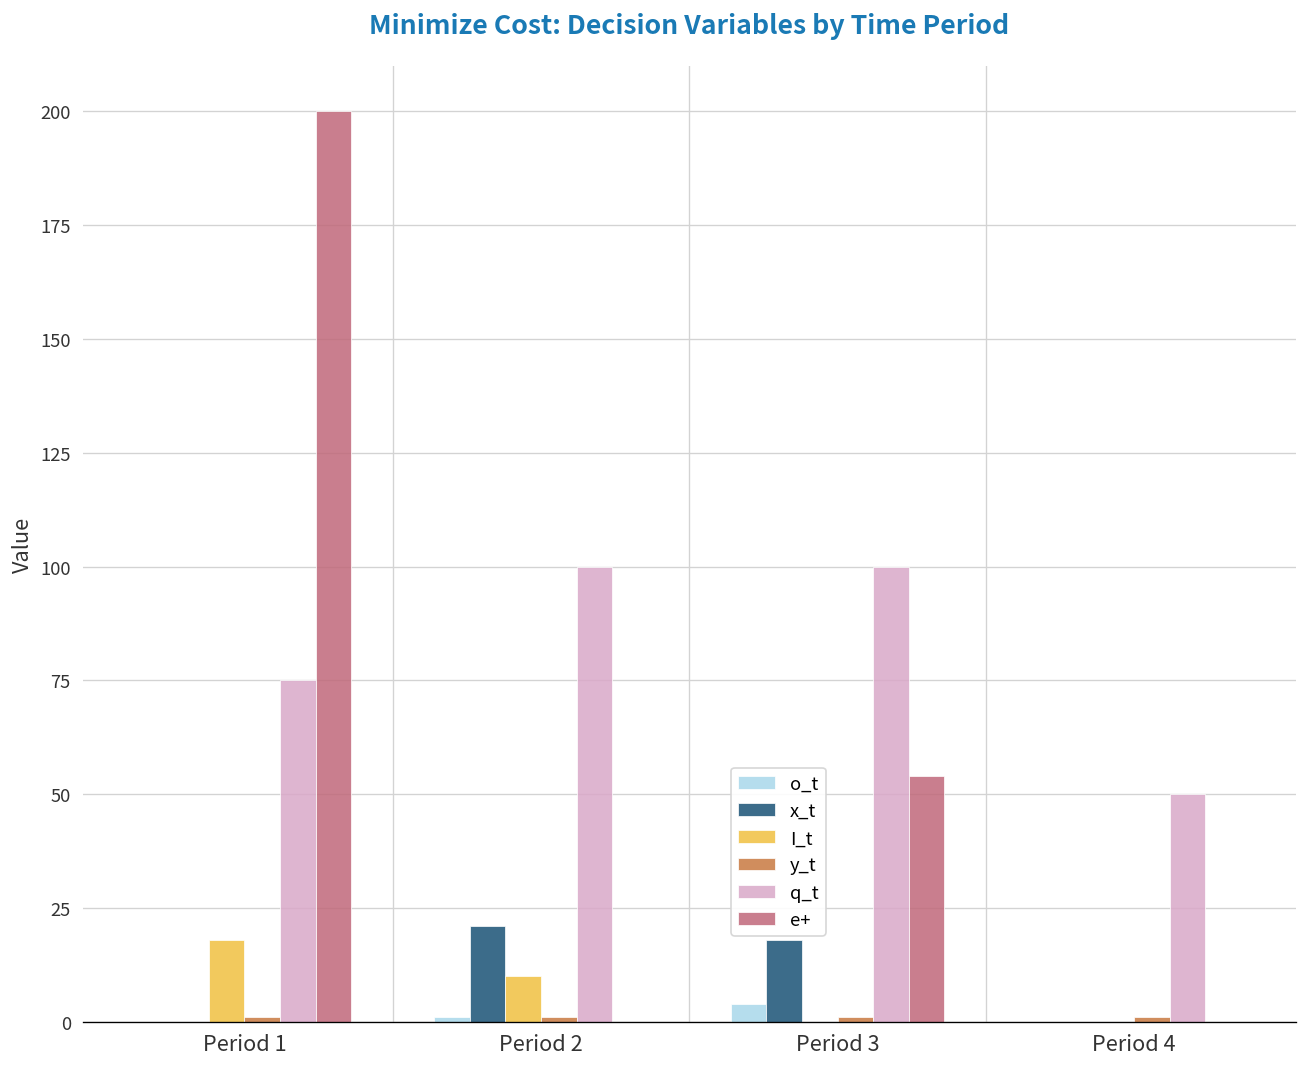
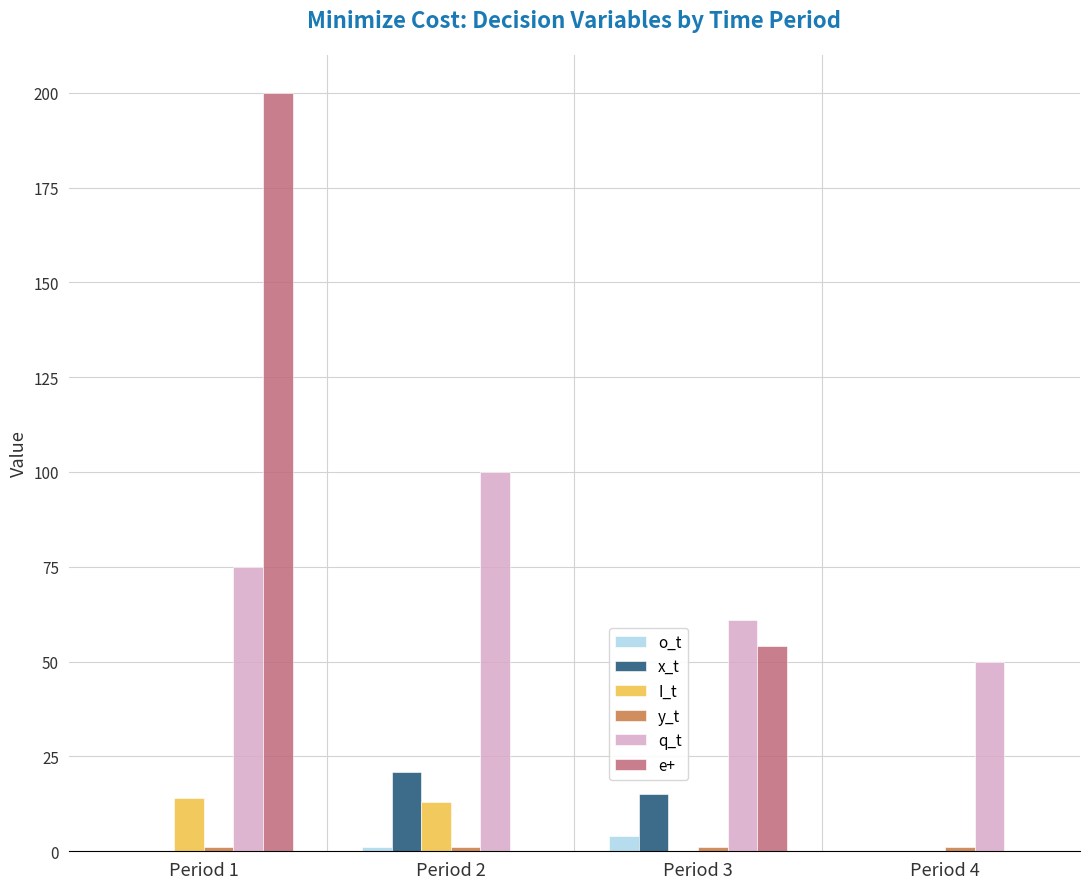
I_t, Period 1: 18 -> 14
I_t, Period 2: 10 -> 13
x_t, Period 3: 18 -> 15
q_t, Period 3: 100 -> 61
